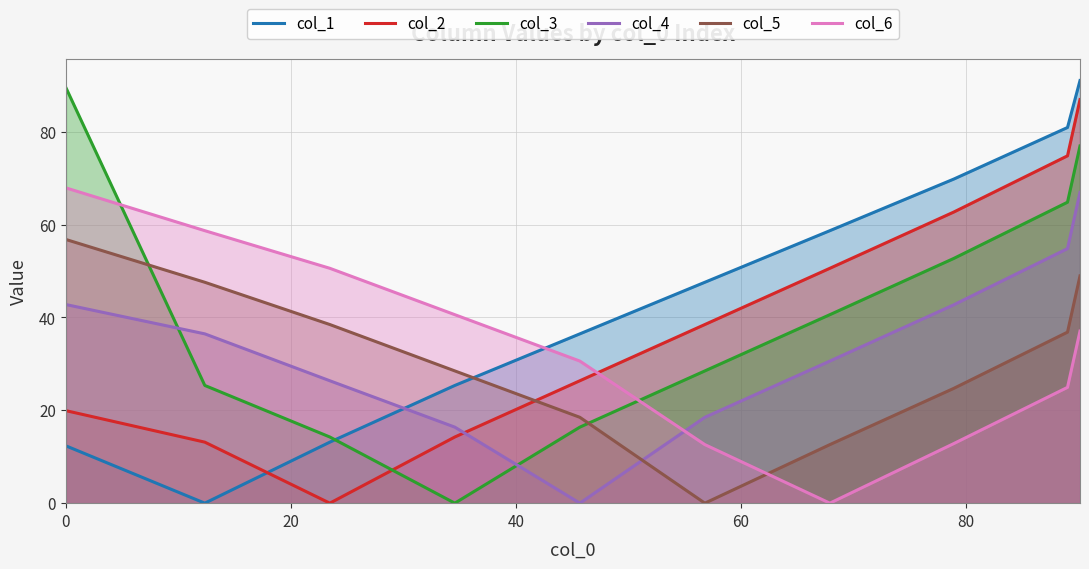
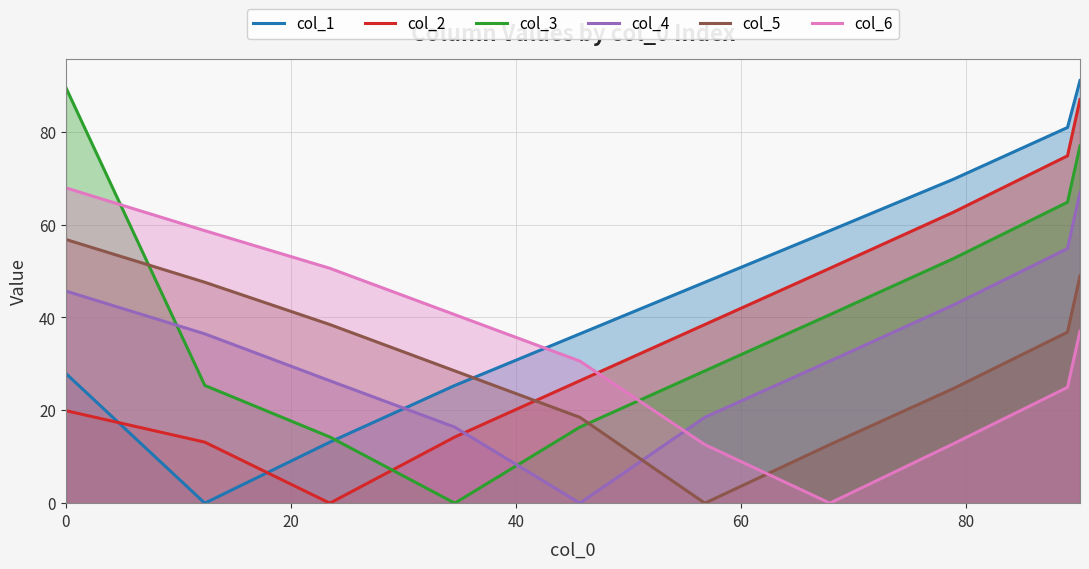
col_1, 0: 12 -> 28
col_4, 0: 43 -> 46
